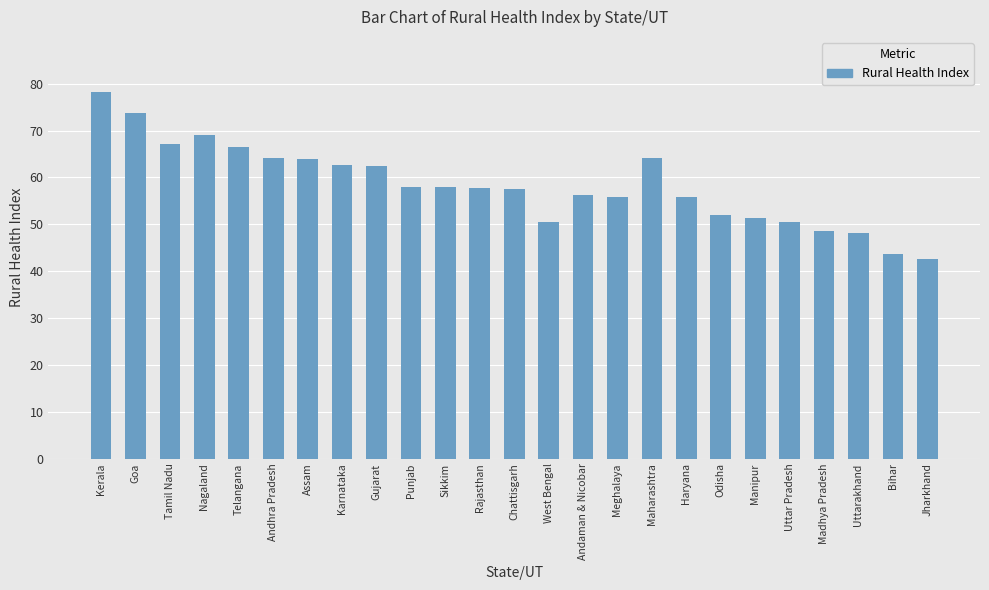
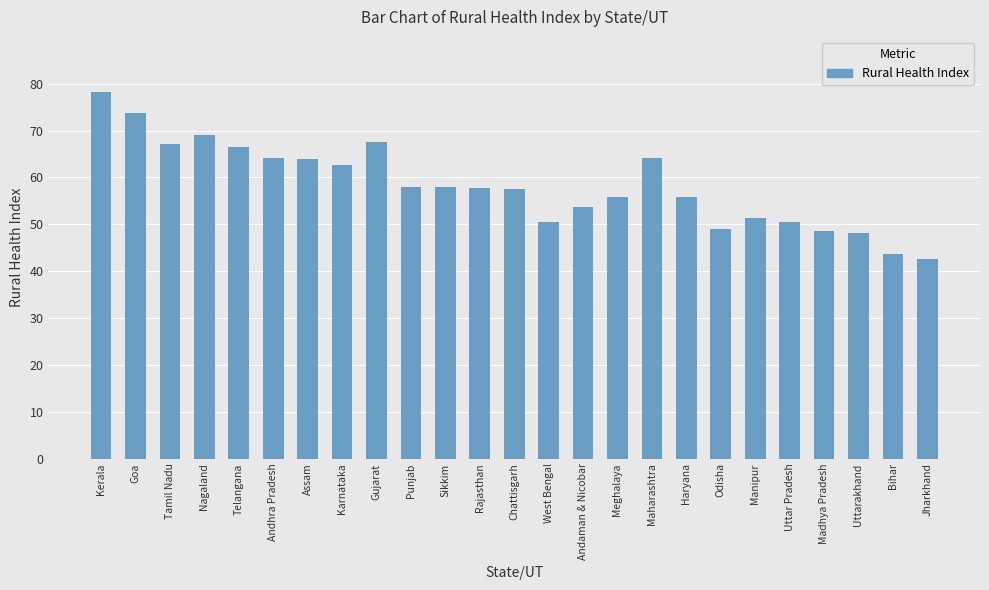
Gujarat: 63 -> 68
Andaman & Nicobar: 56 -> 54
Odisha: 52 -> 49
